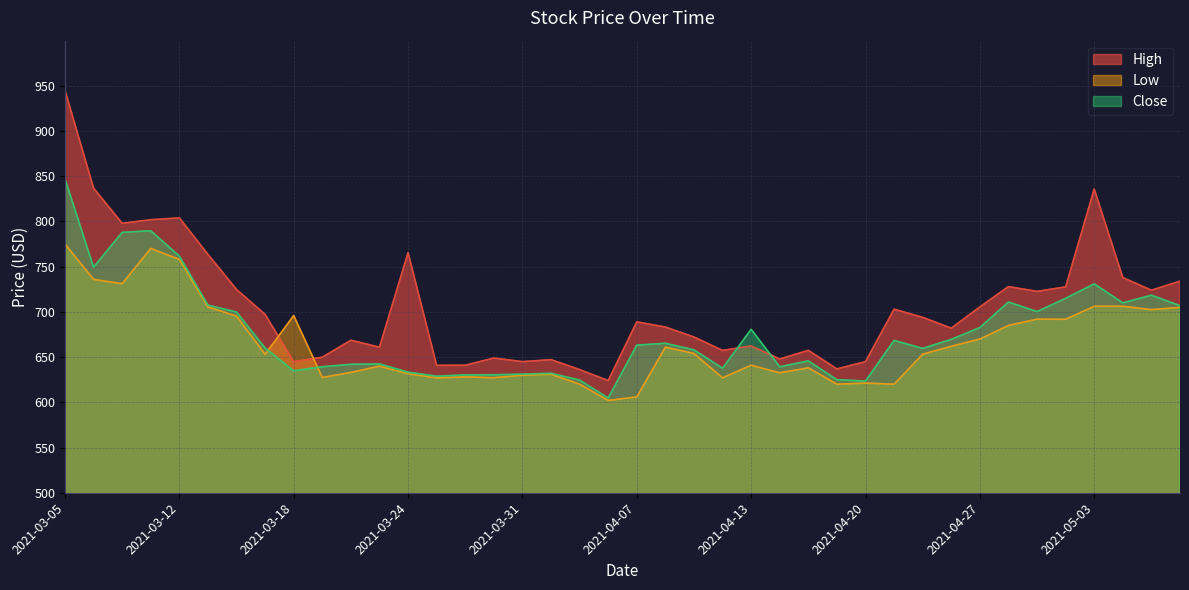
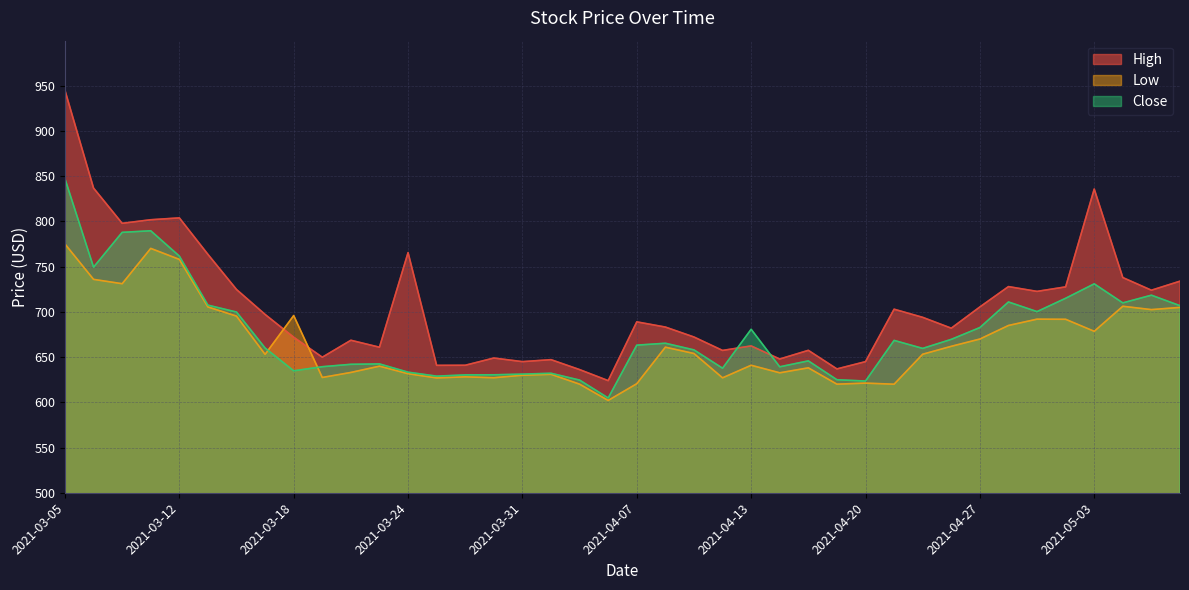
High, 2021-03-18: 650 -> 670
Low, 2021-04-07: 610 -> 620
Low, 2021-05-03: 710 -> 680
